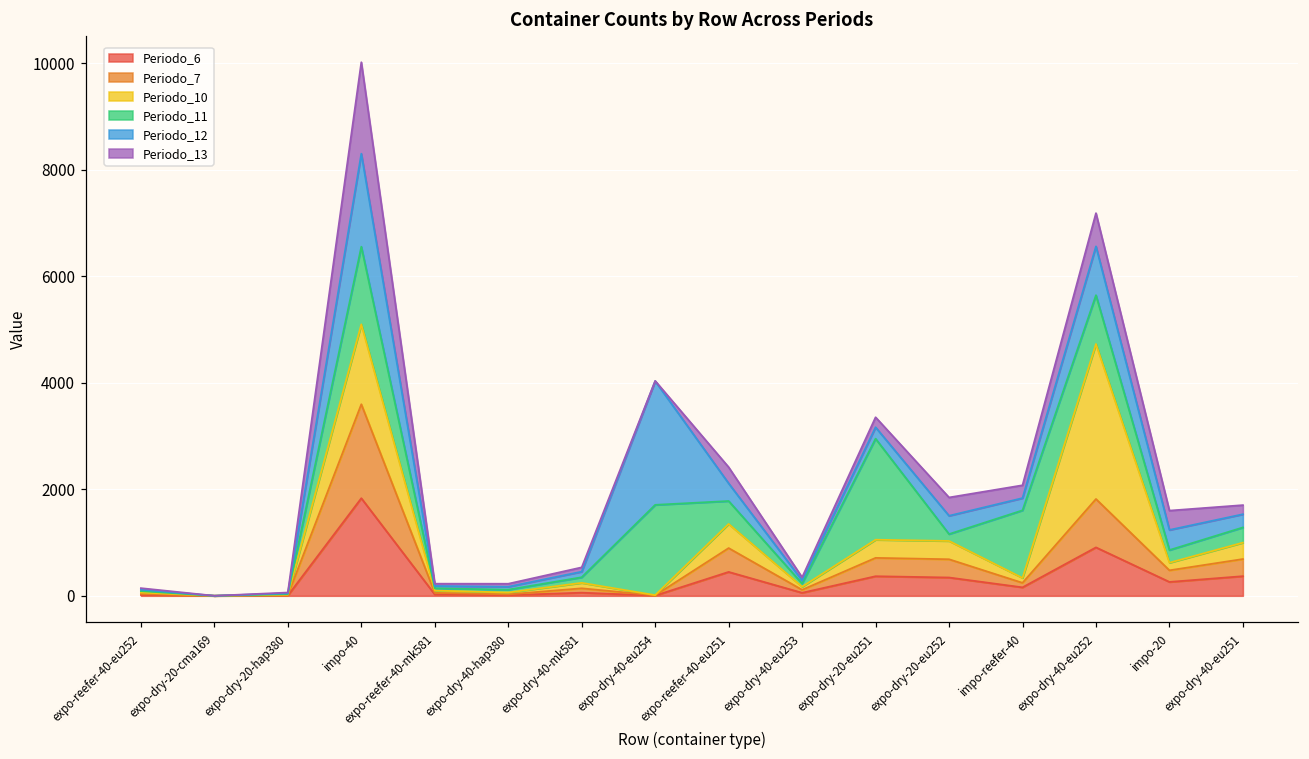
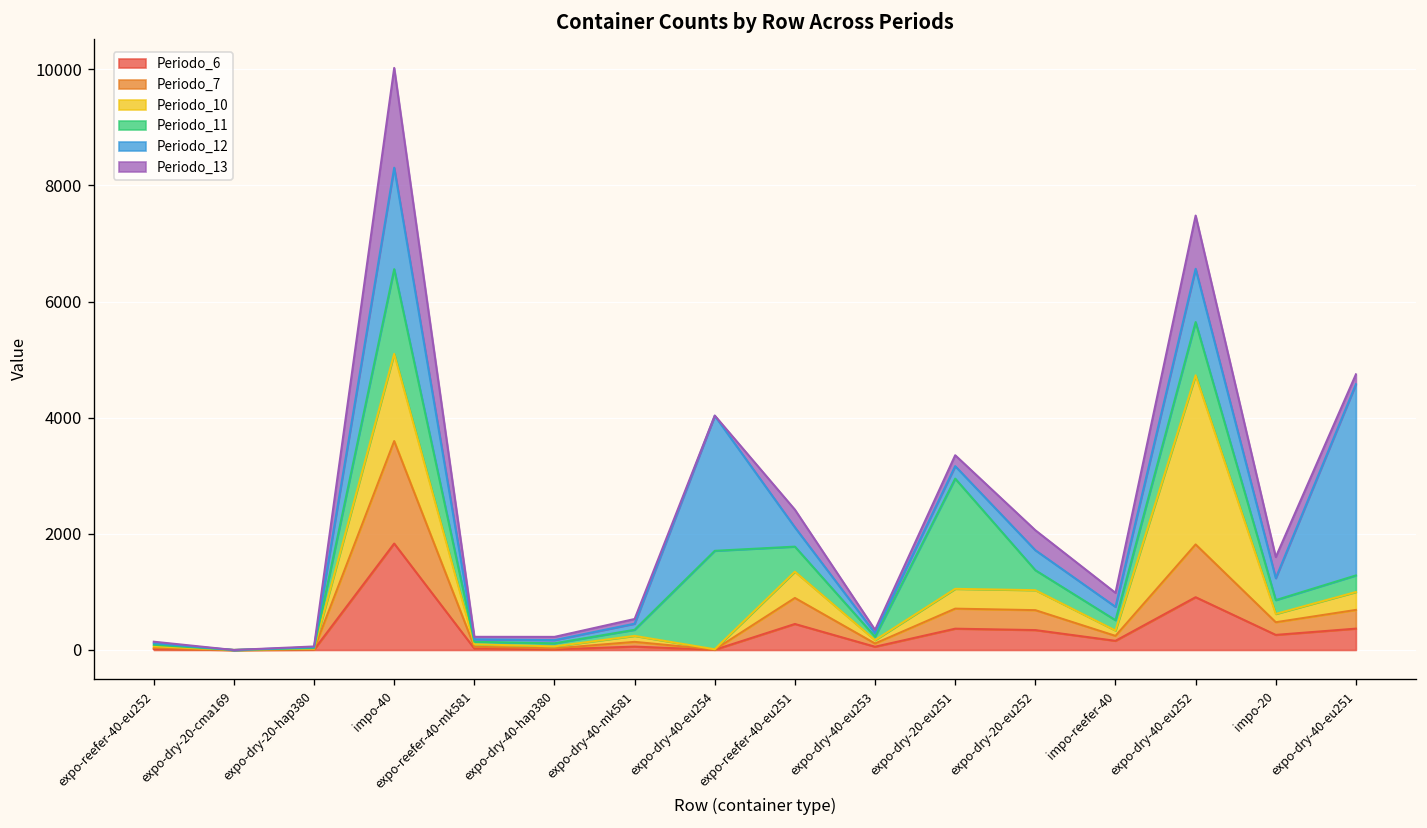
Periodo_11, expo-dry-20-eu252: 100 -> 300
Periodo_11, impo-reefer-40: 1300 -> 200
Periodo_13, expo-dry-40-eu252: 600 -> 900
Periodo_12, expo-dry-40-eu251: 200 -> 3300
